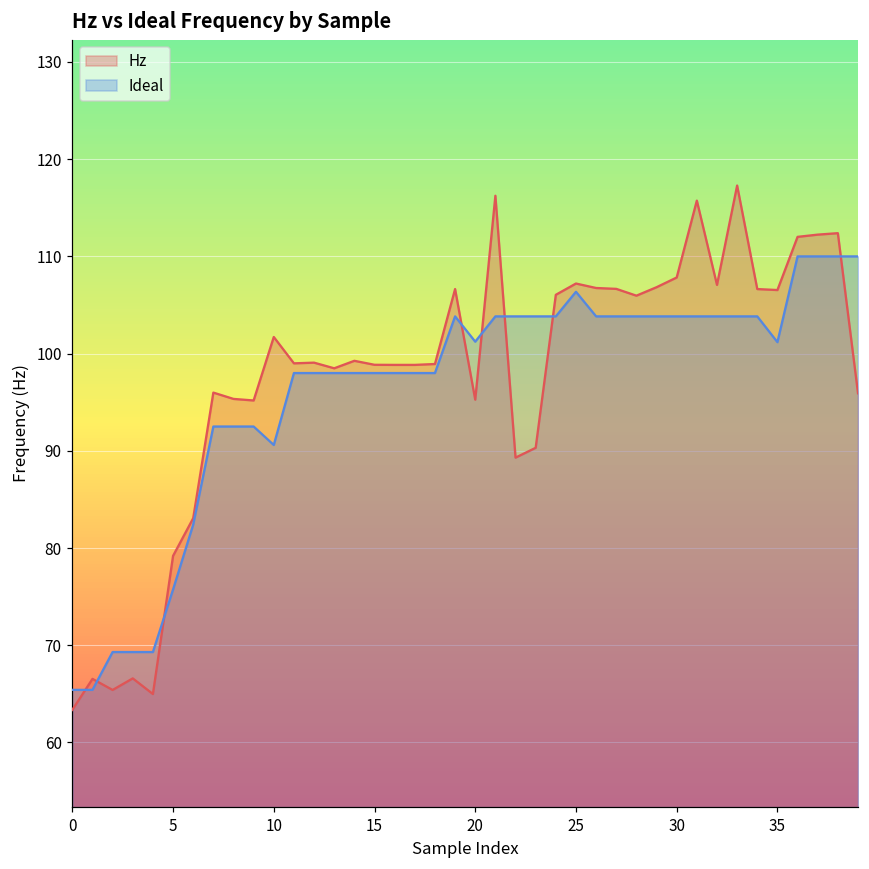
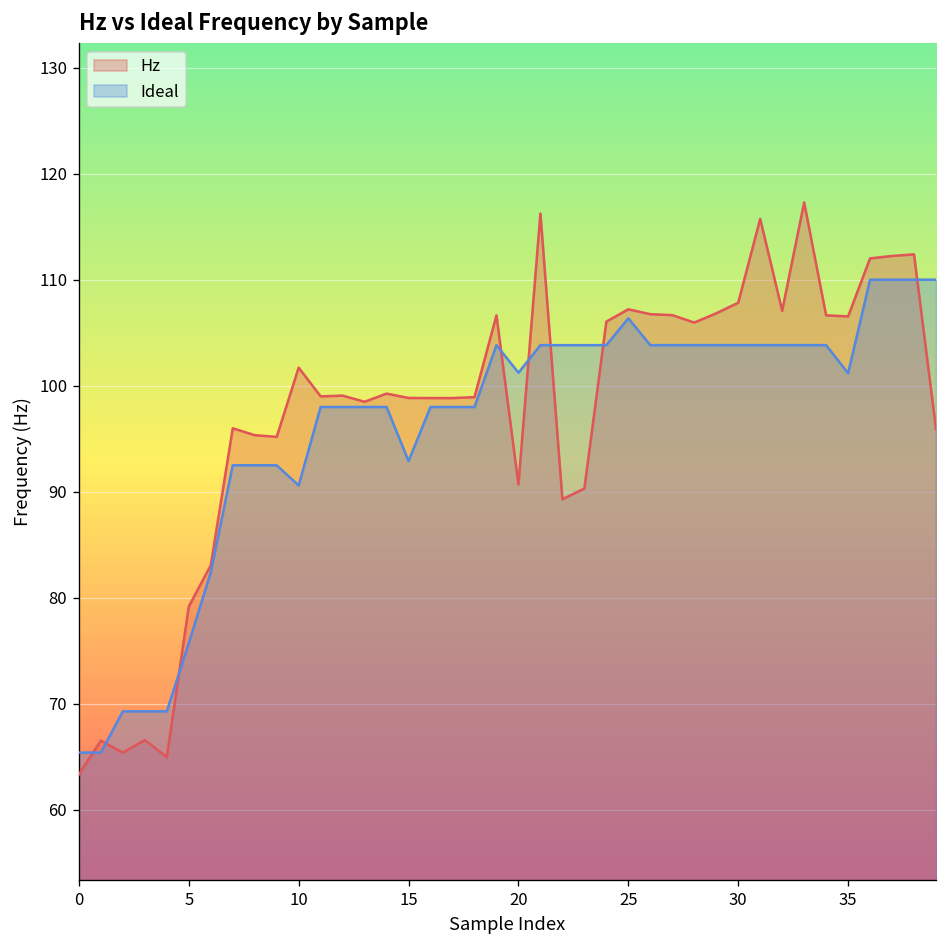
Ideal, 15: 98 -> 93
Hz, 20: 95 -> 91
